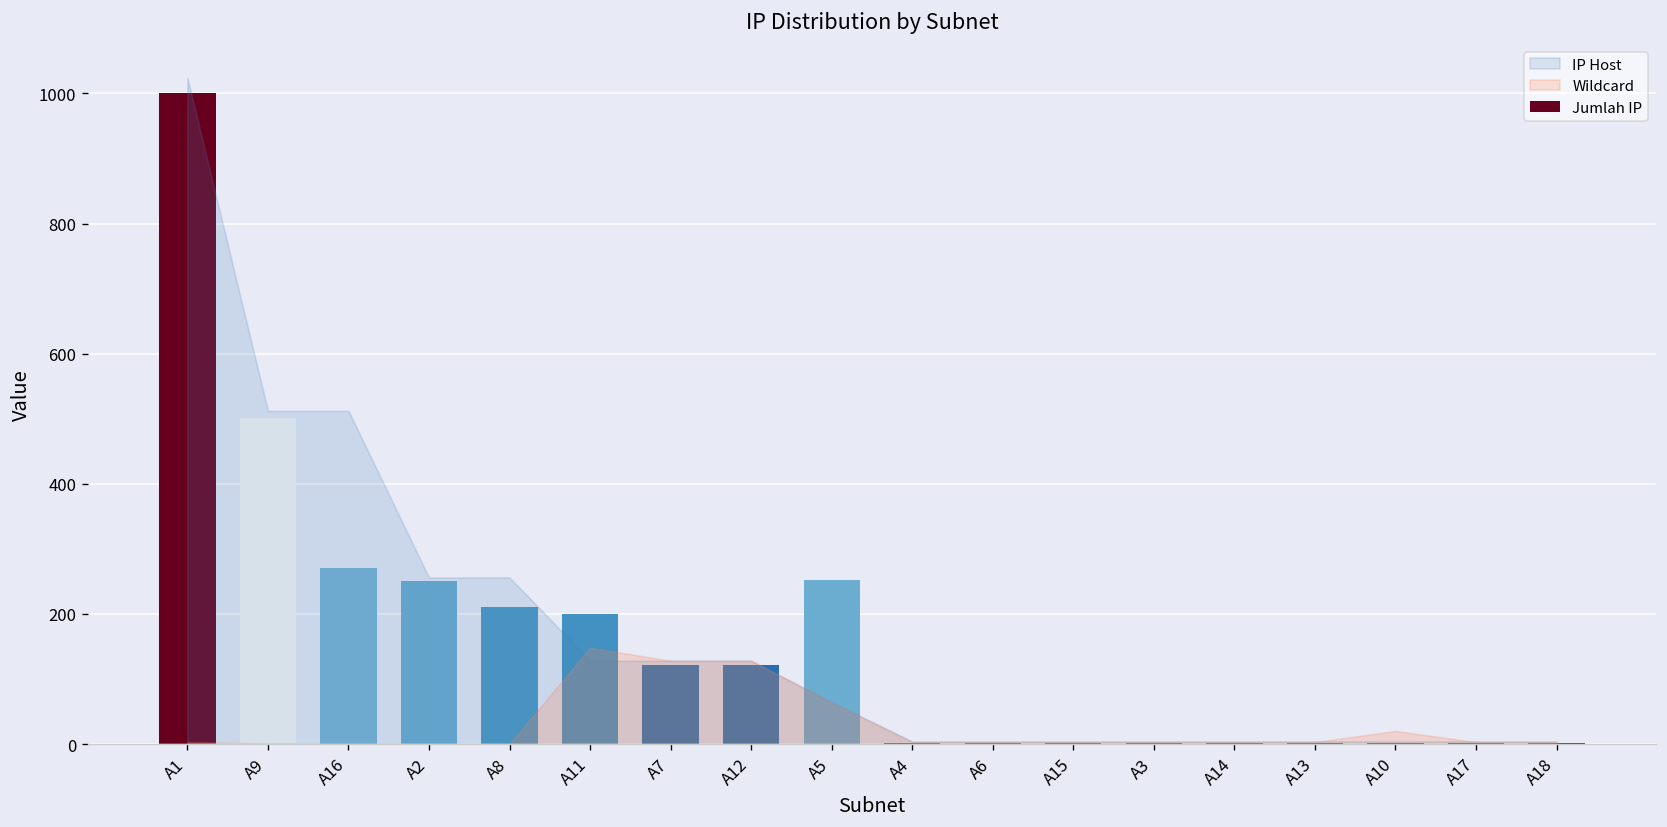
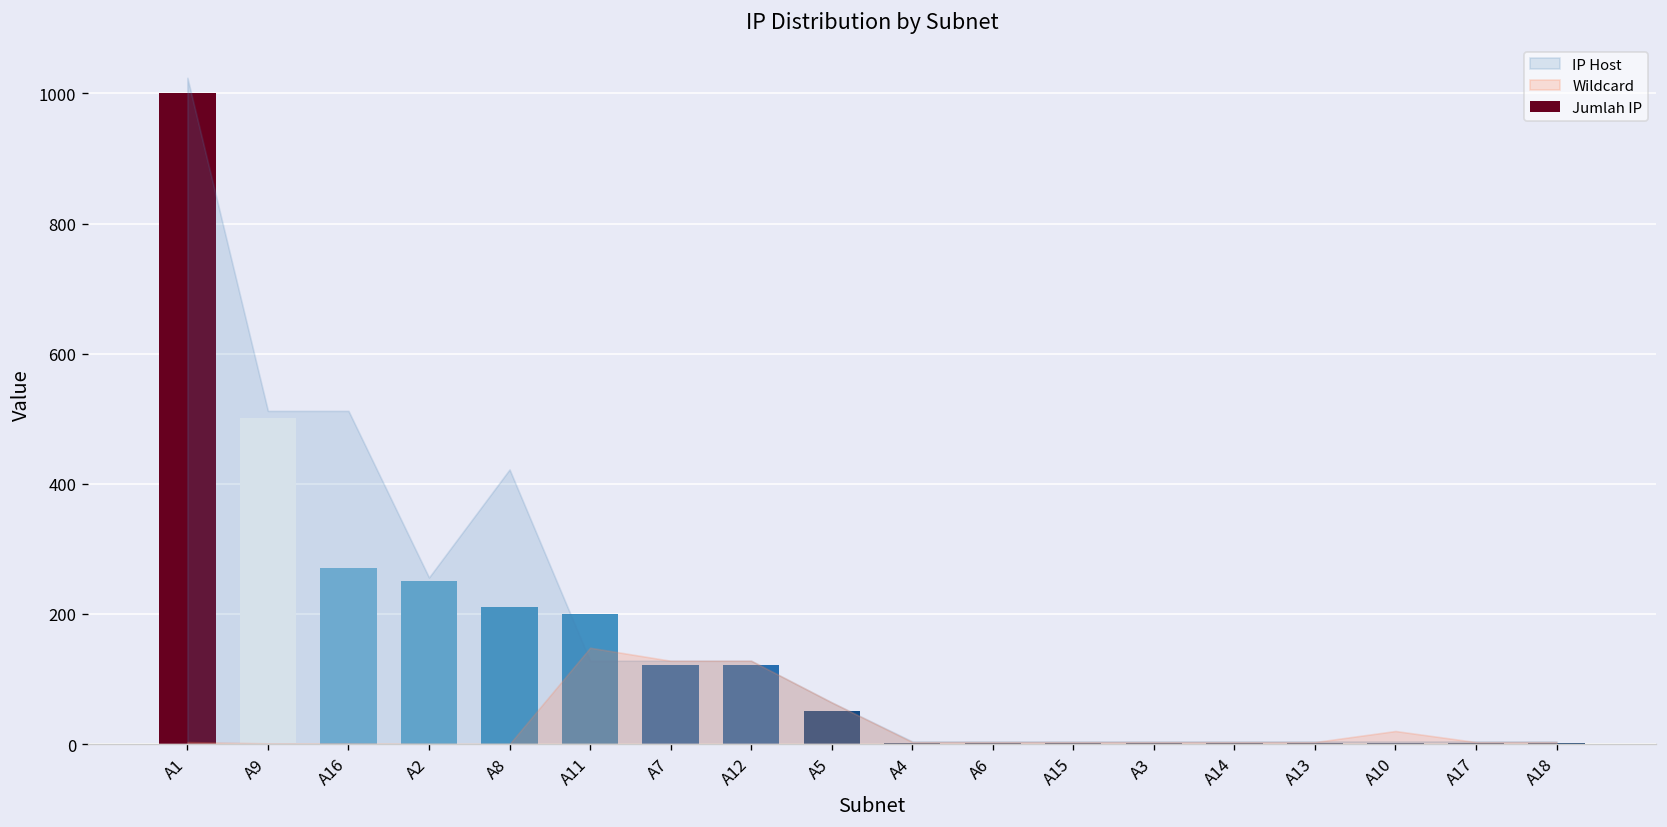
IP Host, A8: 260 -> 420
Jumlah IP, A5: 250 -> 50
